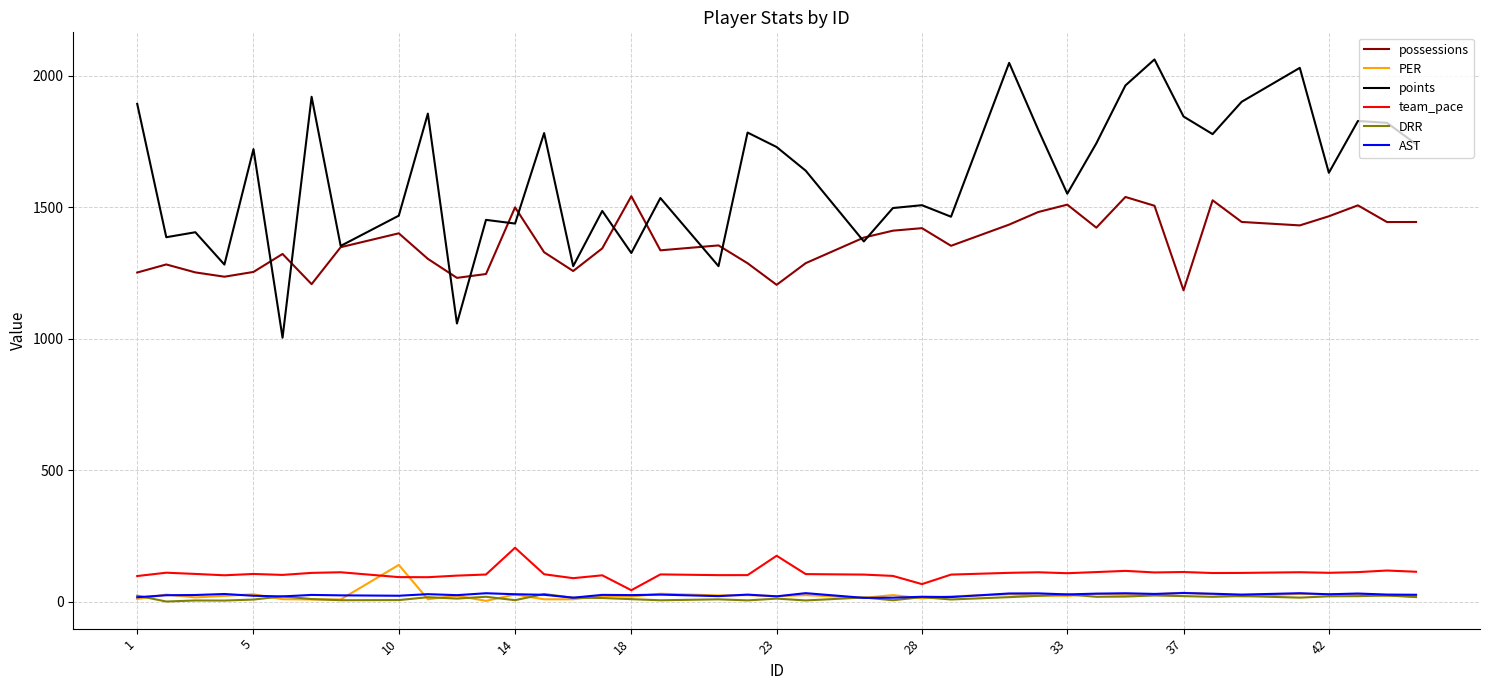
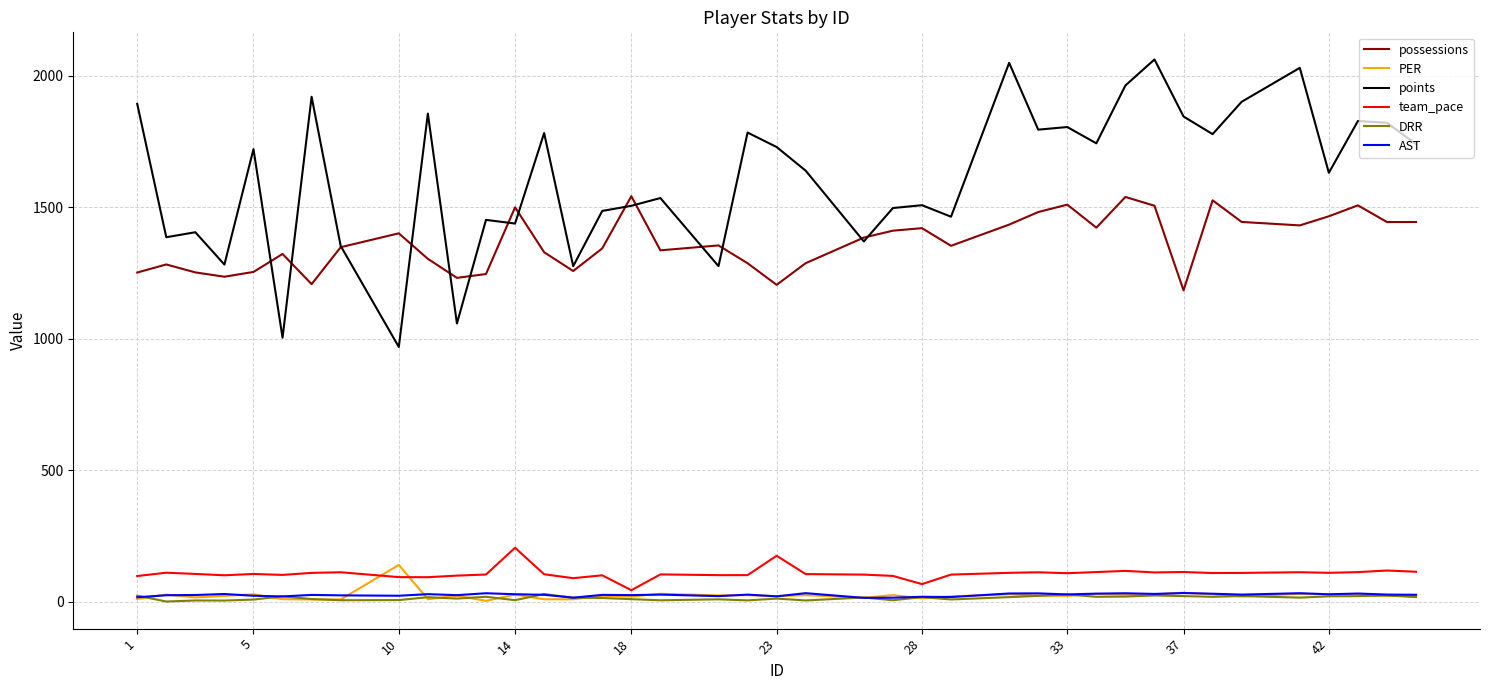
points, 10: 1470 -> 970
points, 18: 1330 -> 1510
points, 33: 1550 -> 1810
